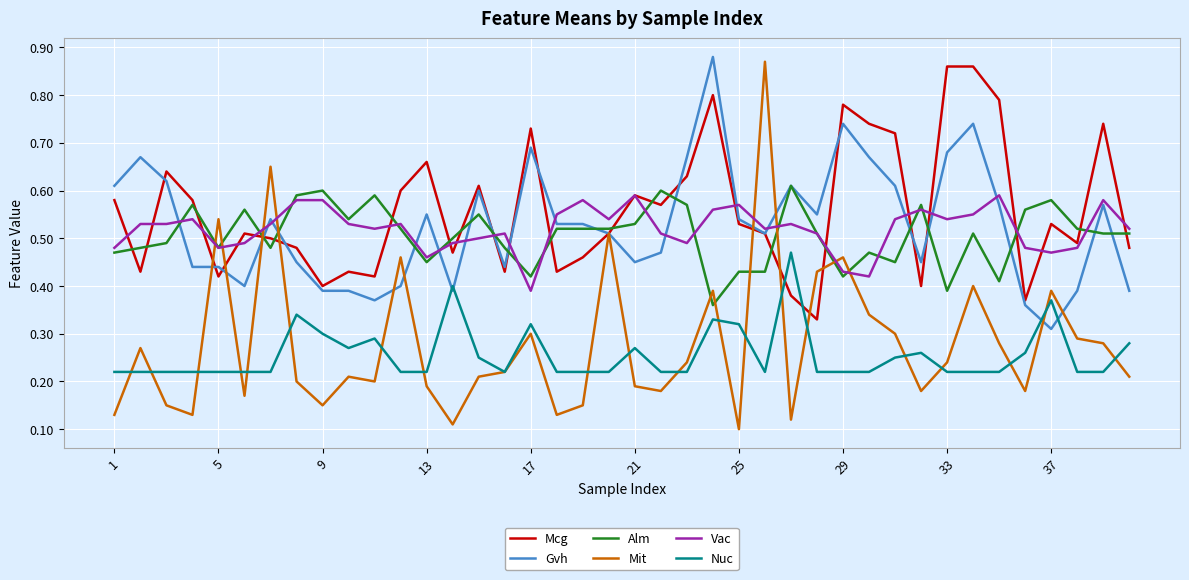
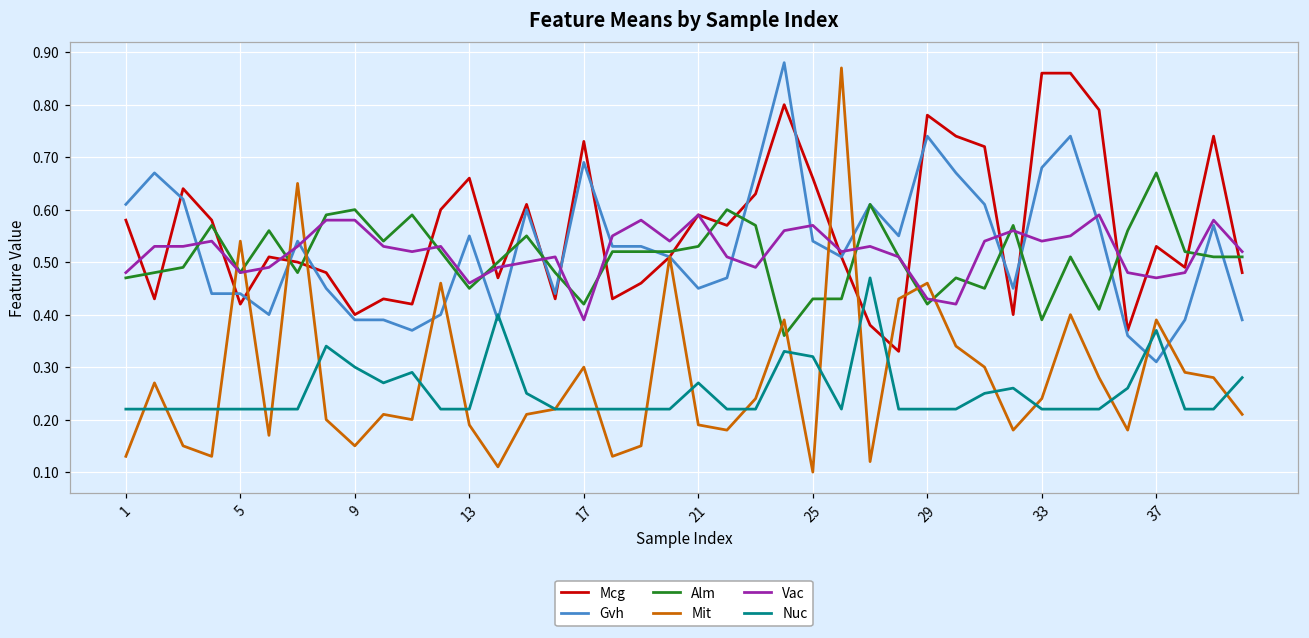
Nuc, 17: 0.32 -> 0.22
Mcg, 25: 0.53 -> 0.66
Alm, 37: 0.58 -> 0.67
